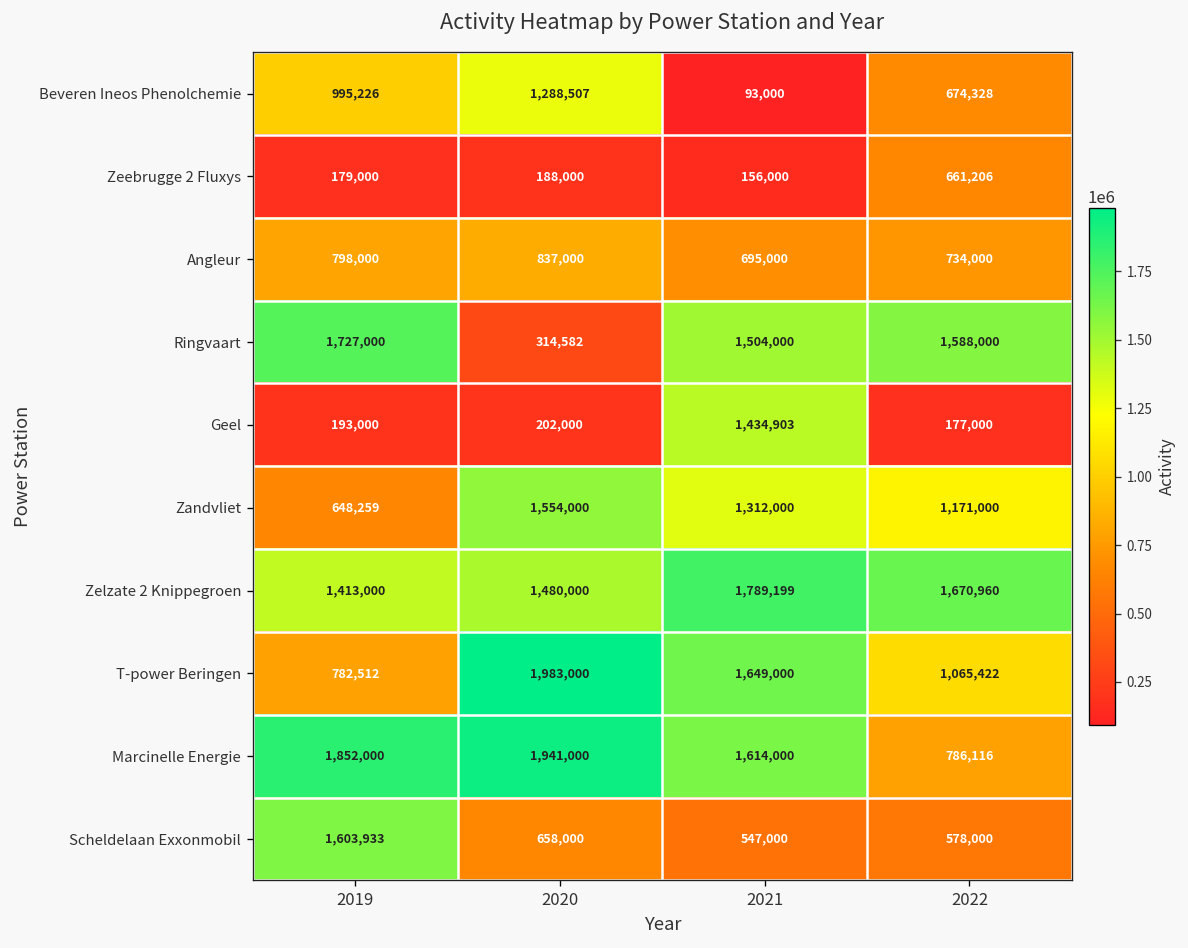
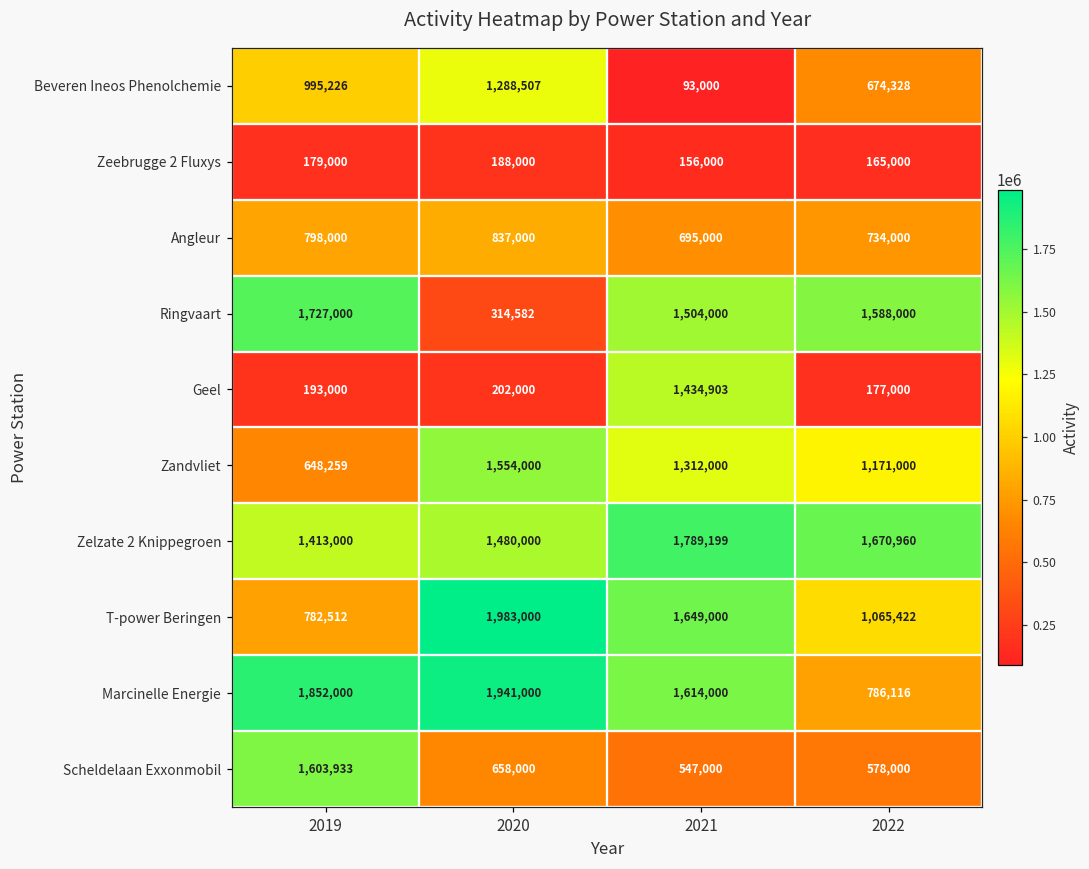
Zeebrugge 2 Fluxys, 2022: 661,206 -> 165,000
